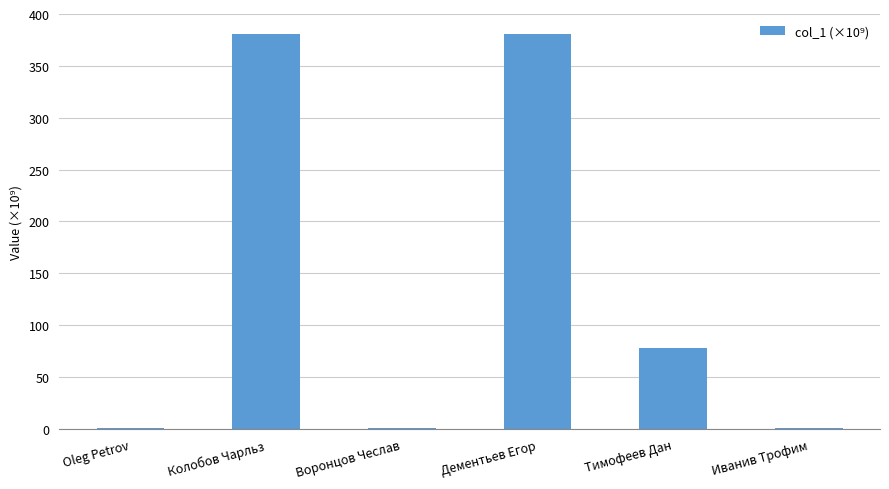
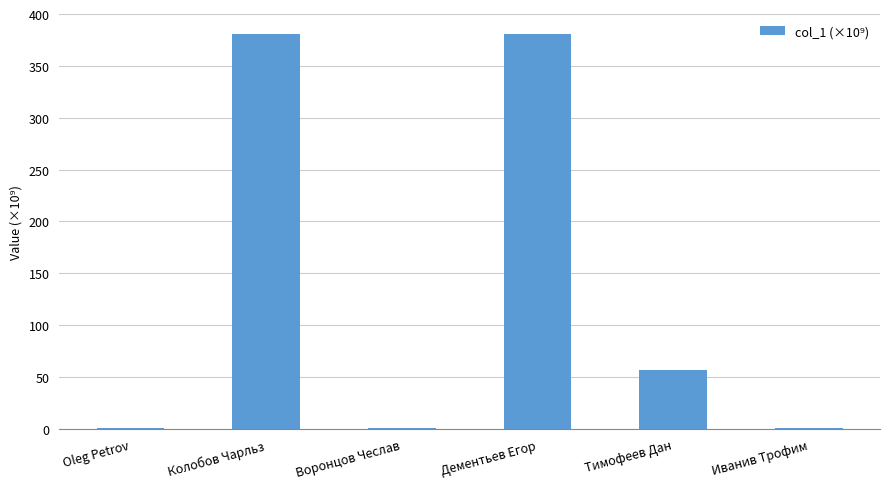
Тимофеев Дан: 78 -> 57
